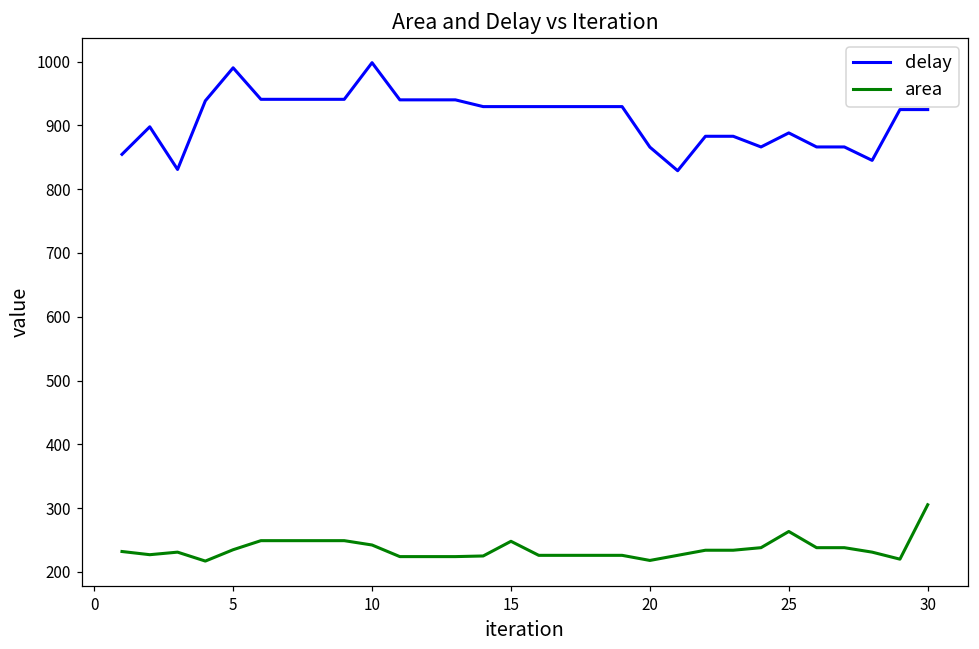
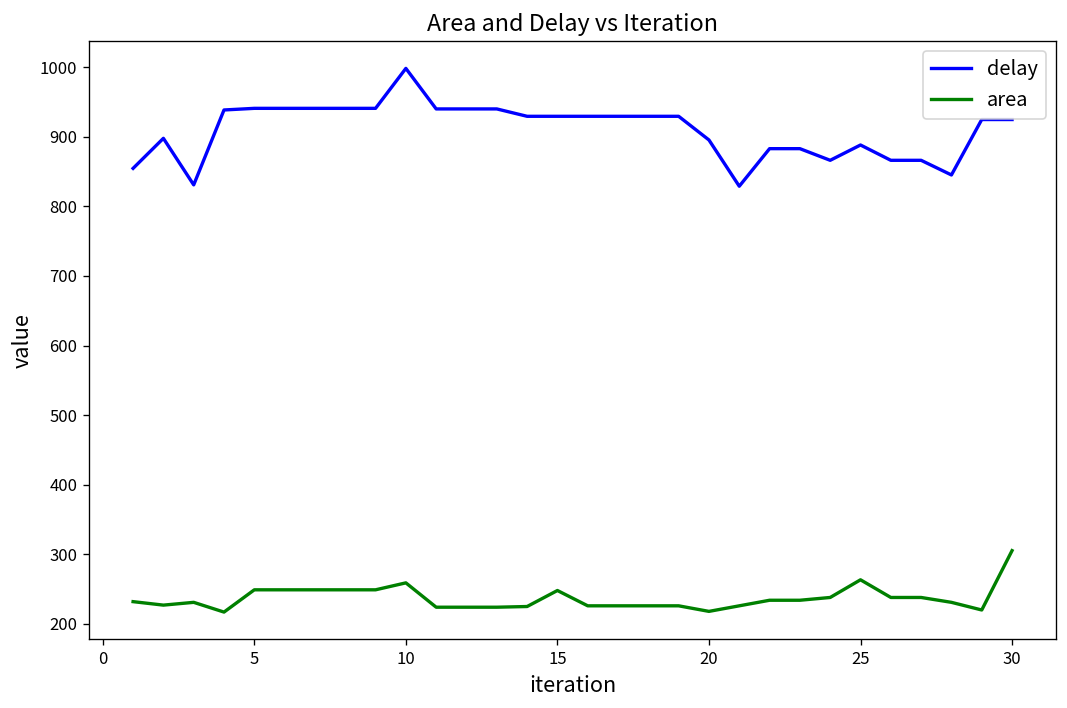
delay, 5: 990 -> 940
area, 5: 230 -> 250
area, 10: 240 -> 260
delay, 20: 870 -> 900
